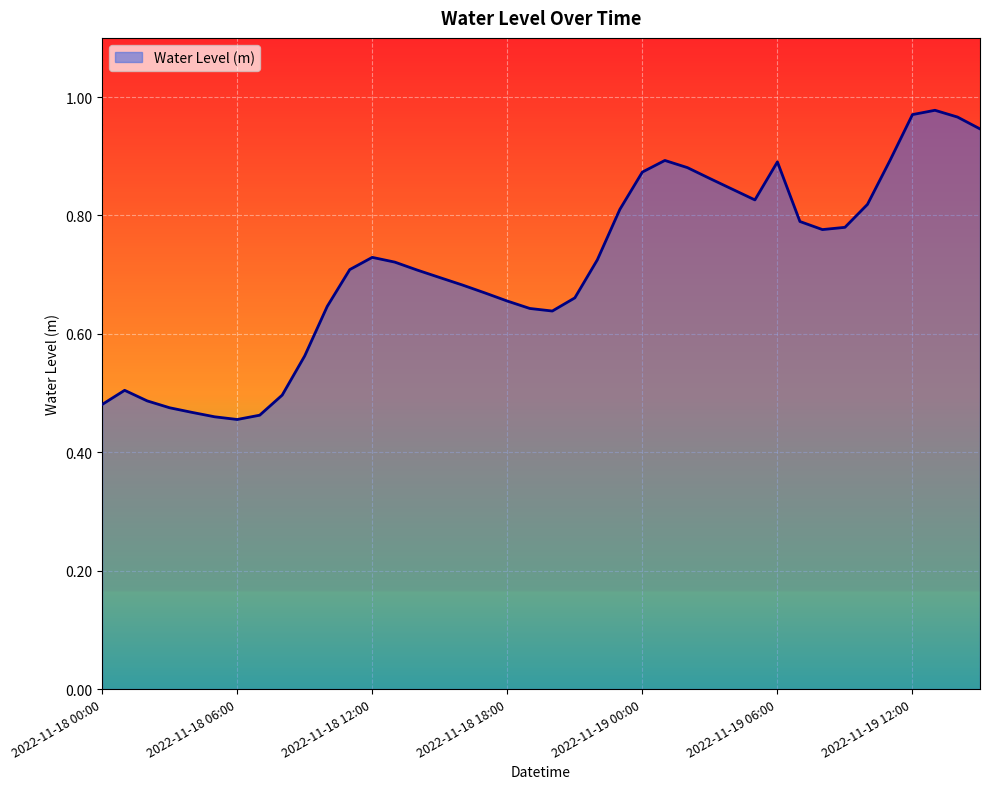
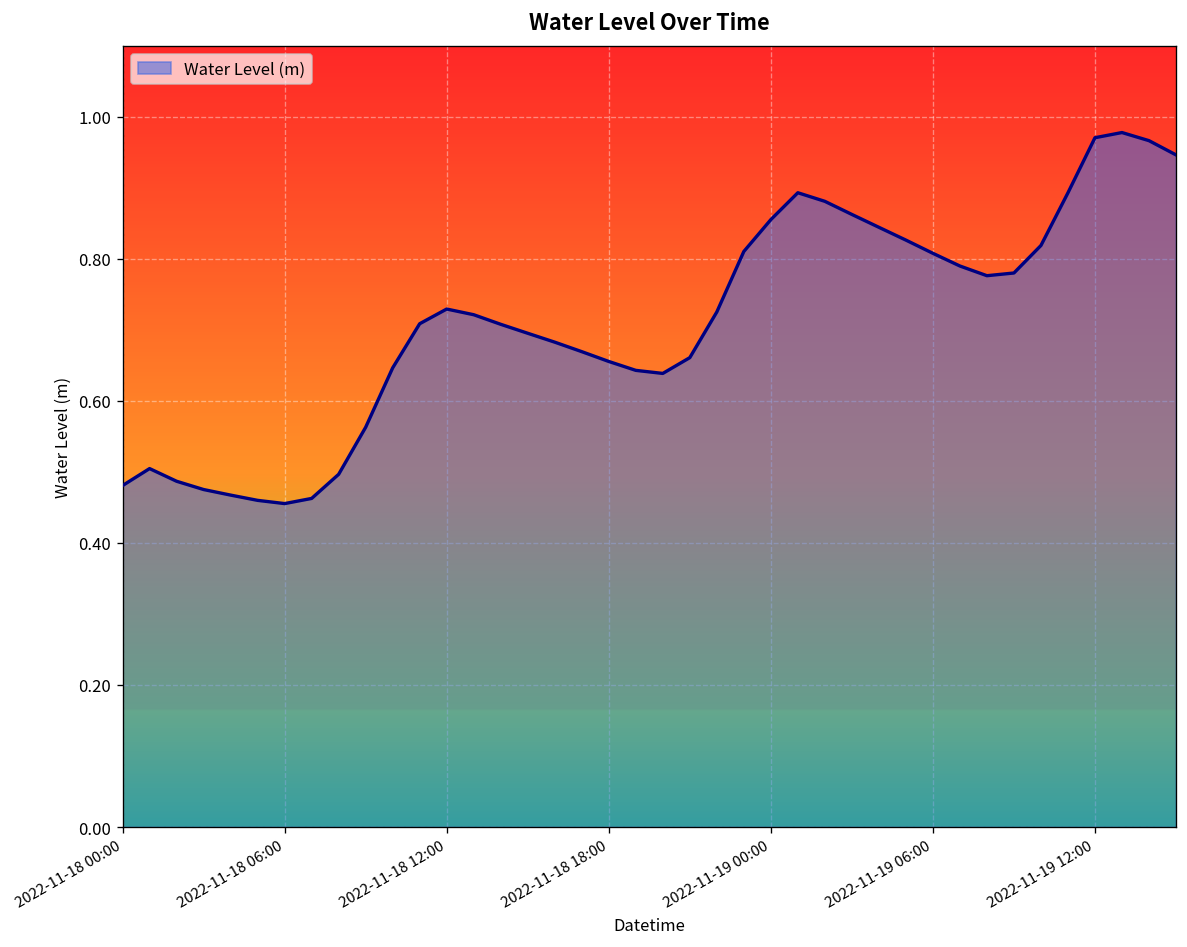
2022-11-19 00:00: 0.87 -> 0.86
2022-11-19 06:00: 0.89 -> 0.81
